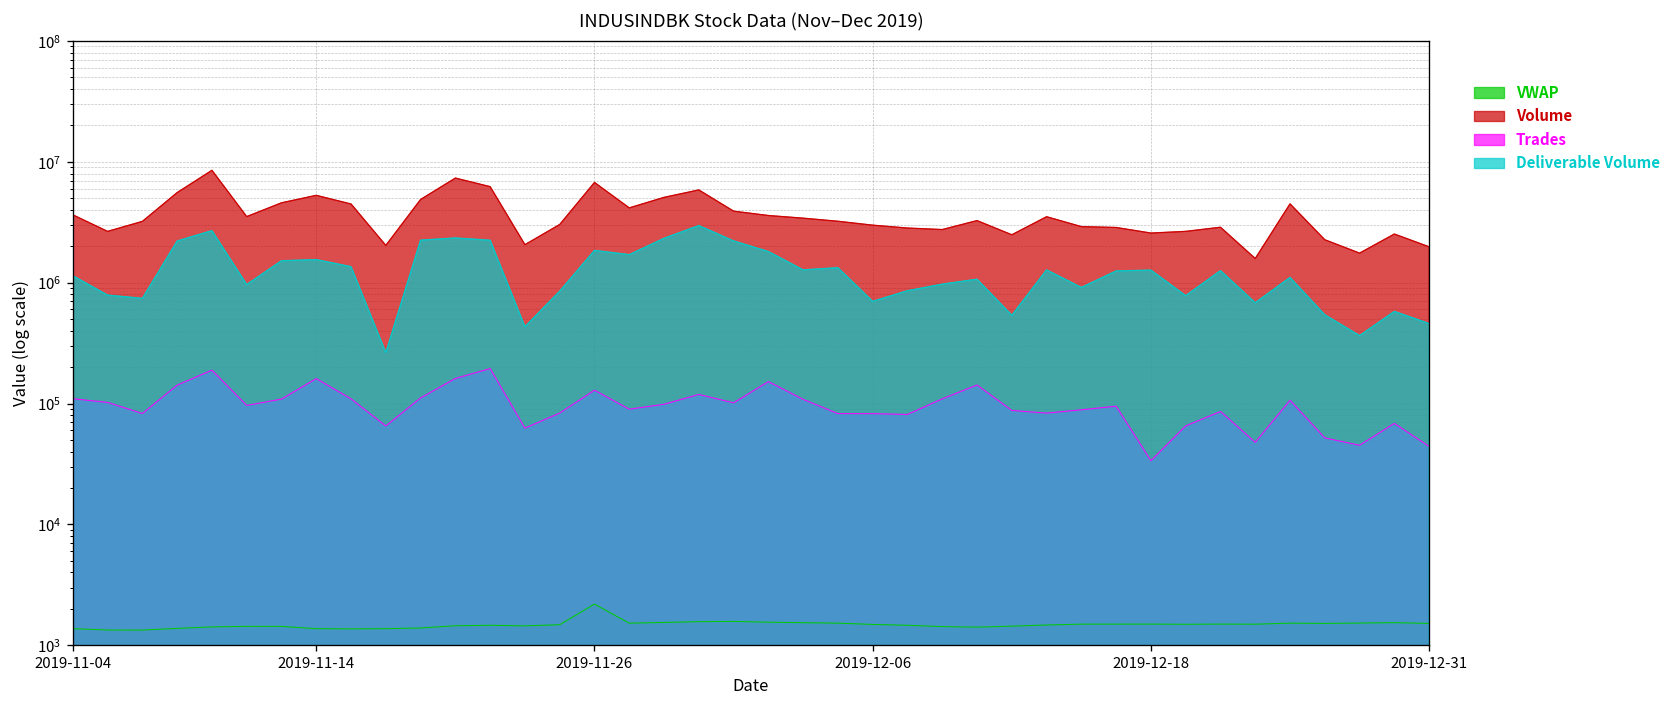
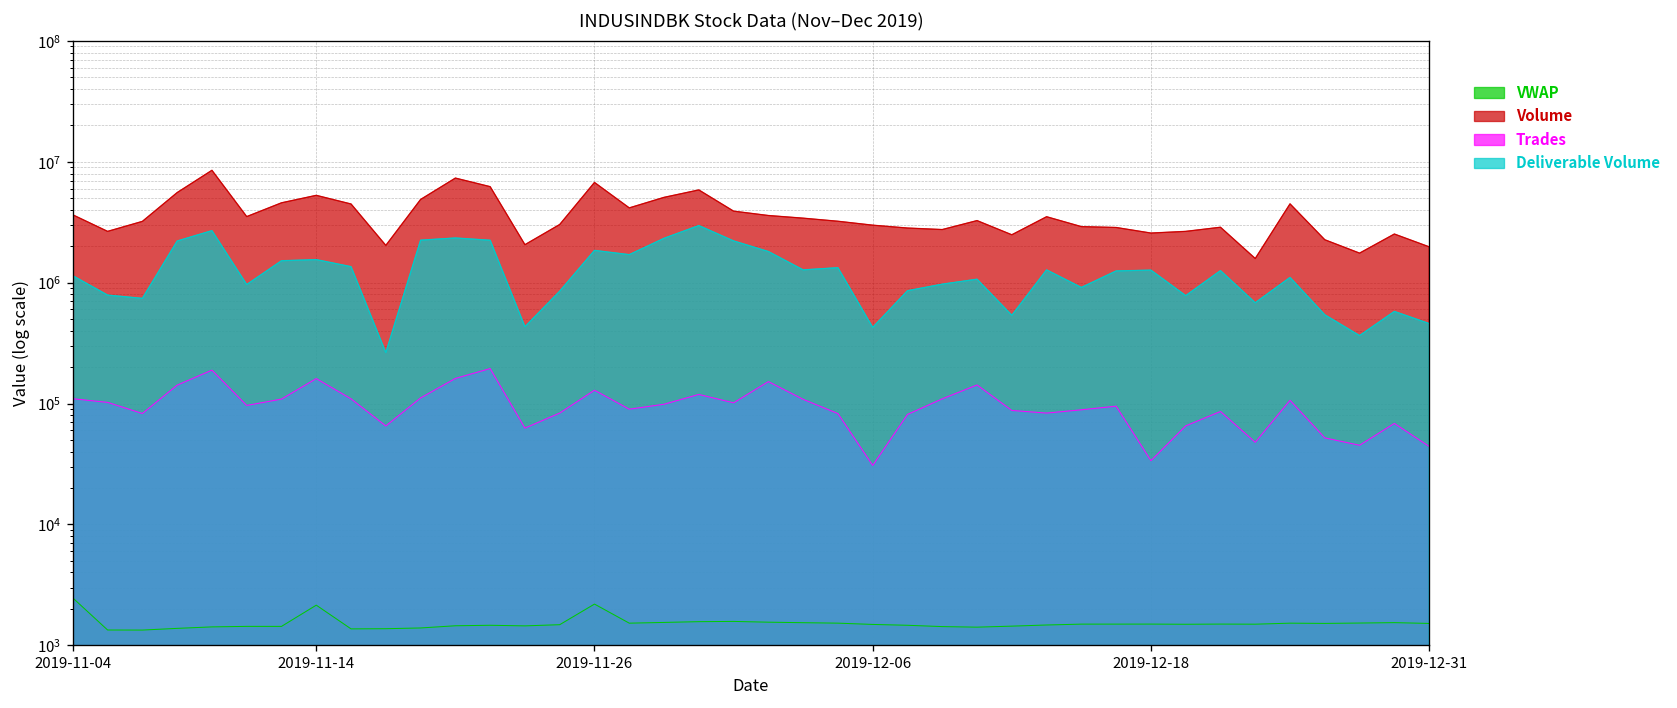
VWAP, 2019-11-04: 1400 -> 2500
VWAP, 2019-11-14: 1400 -> 2100
Trades, 2019-12-06: 80000 -> 31000
Deliverable Volume, 2019-12-06: 700000 -> 430000
